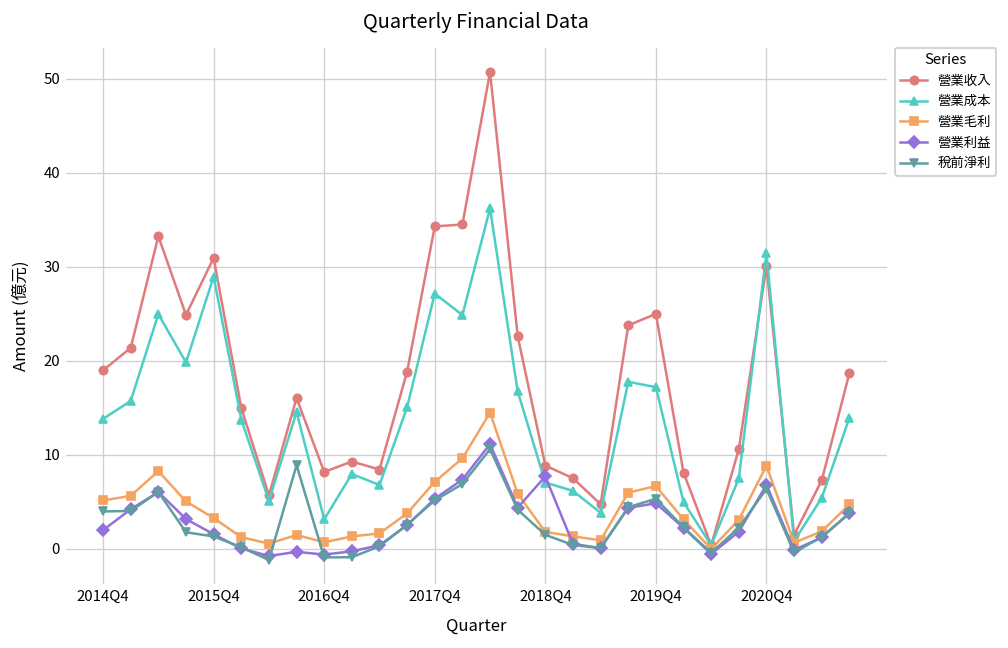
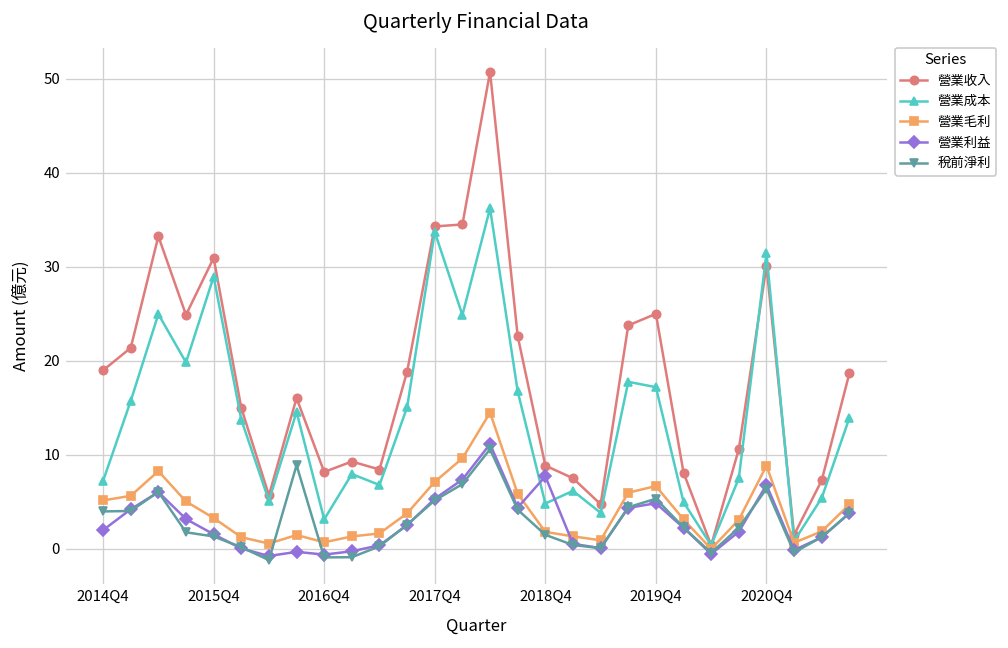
營業成本, 2014Q4: 14 -> 7
營業成本, 2017Q4: 27 -> 34
營業成本, 2018Q4: 7 -> 5
